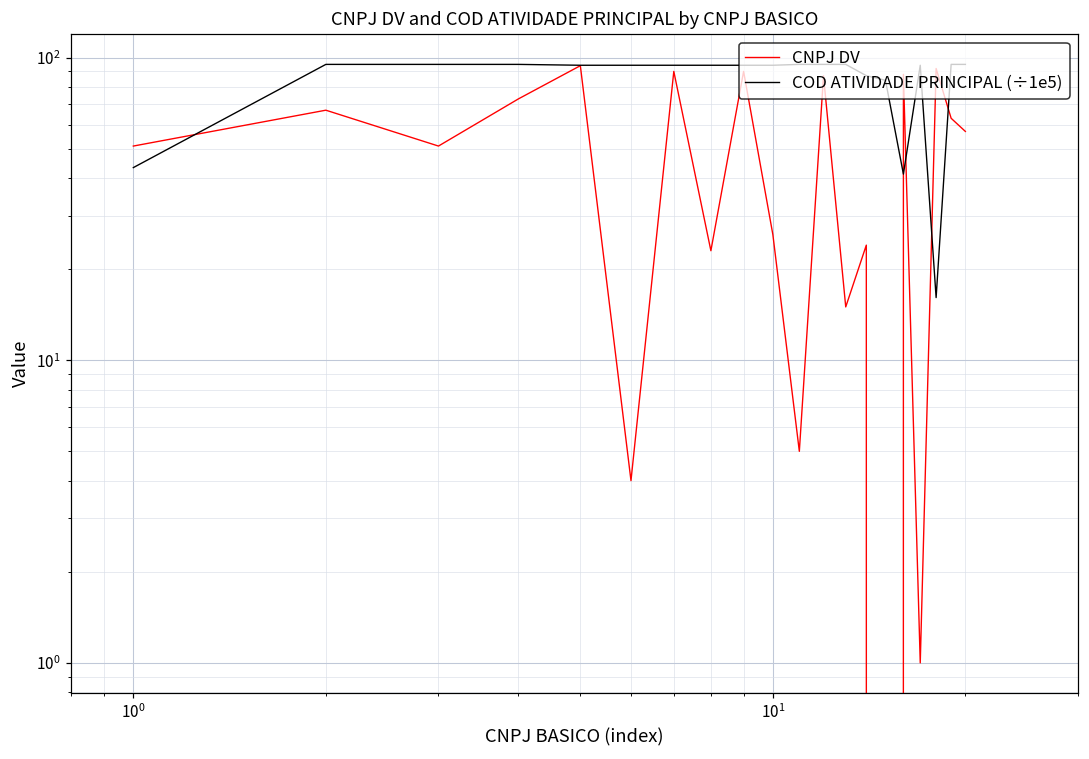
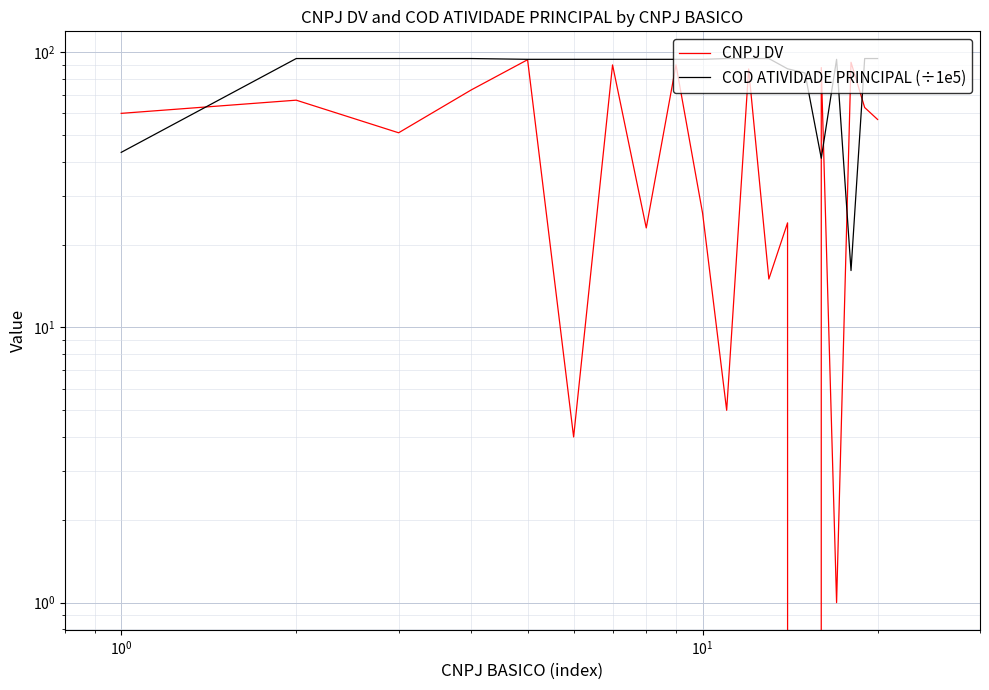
CNPJ DV, 10^0: 51 -> 60
